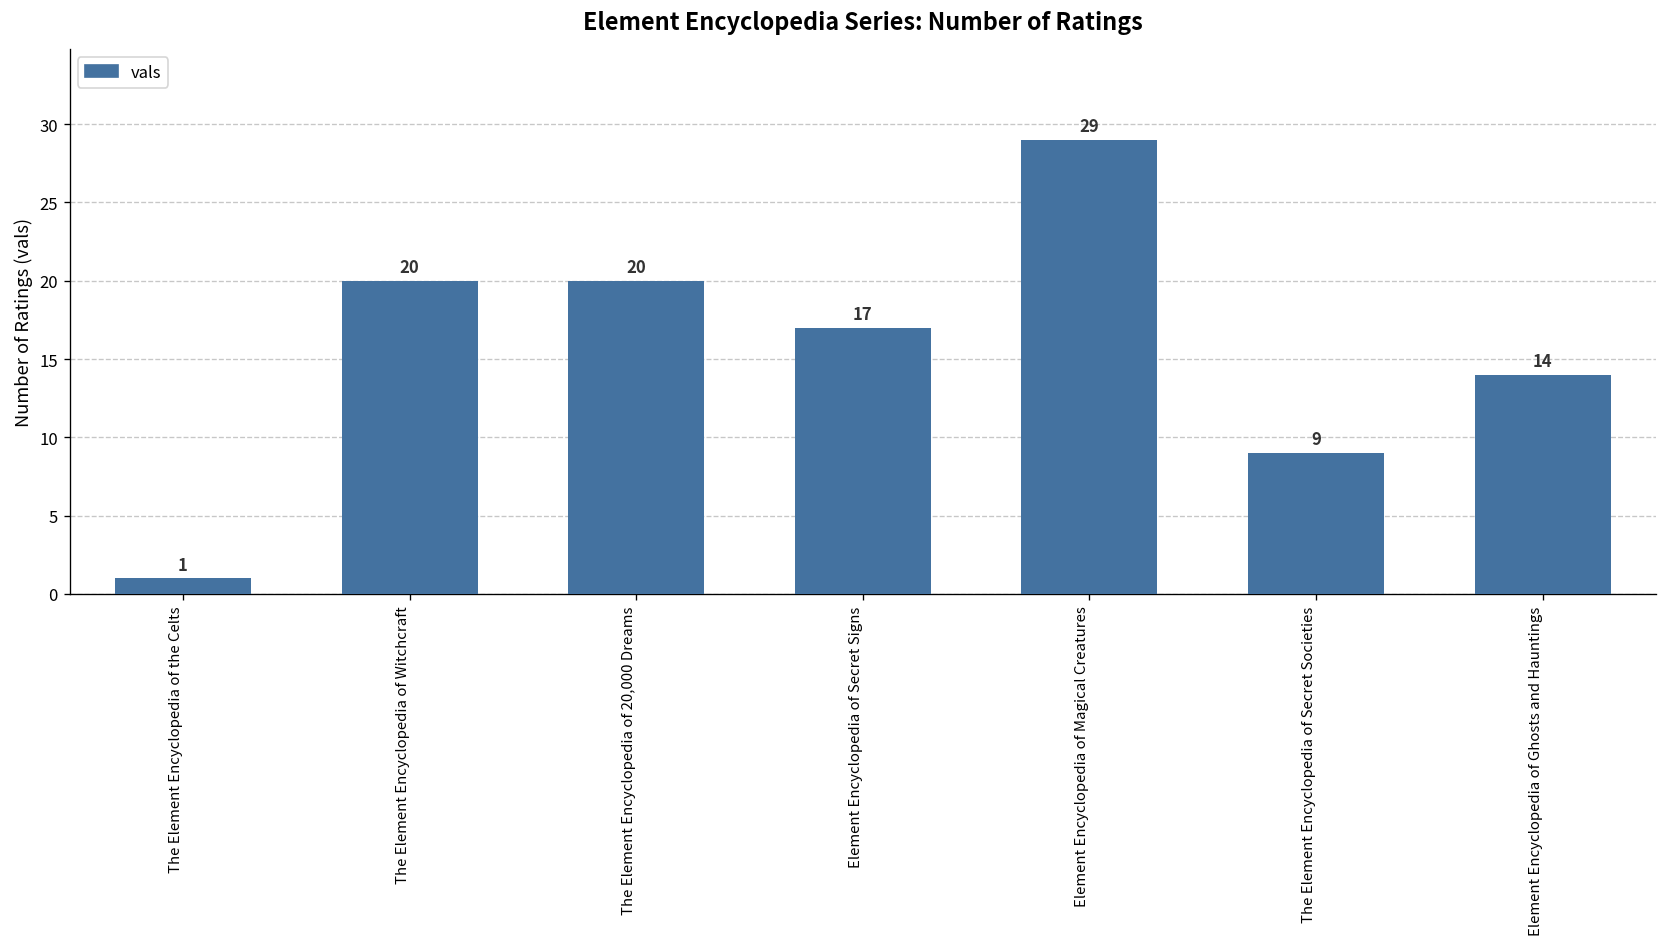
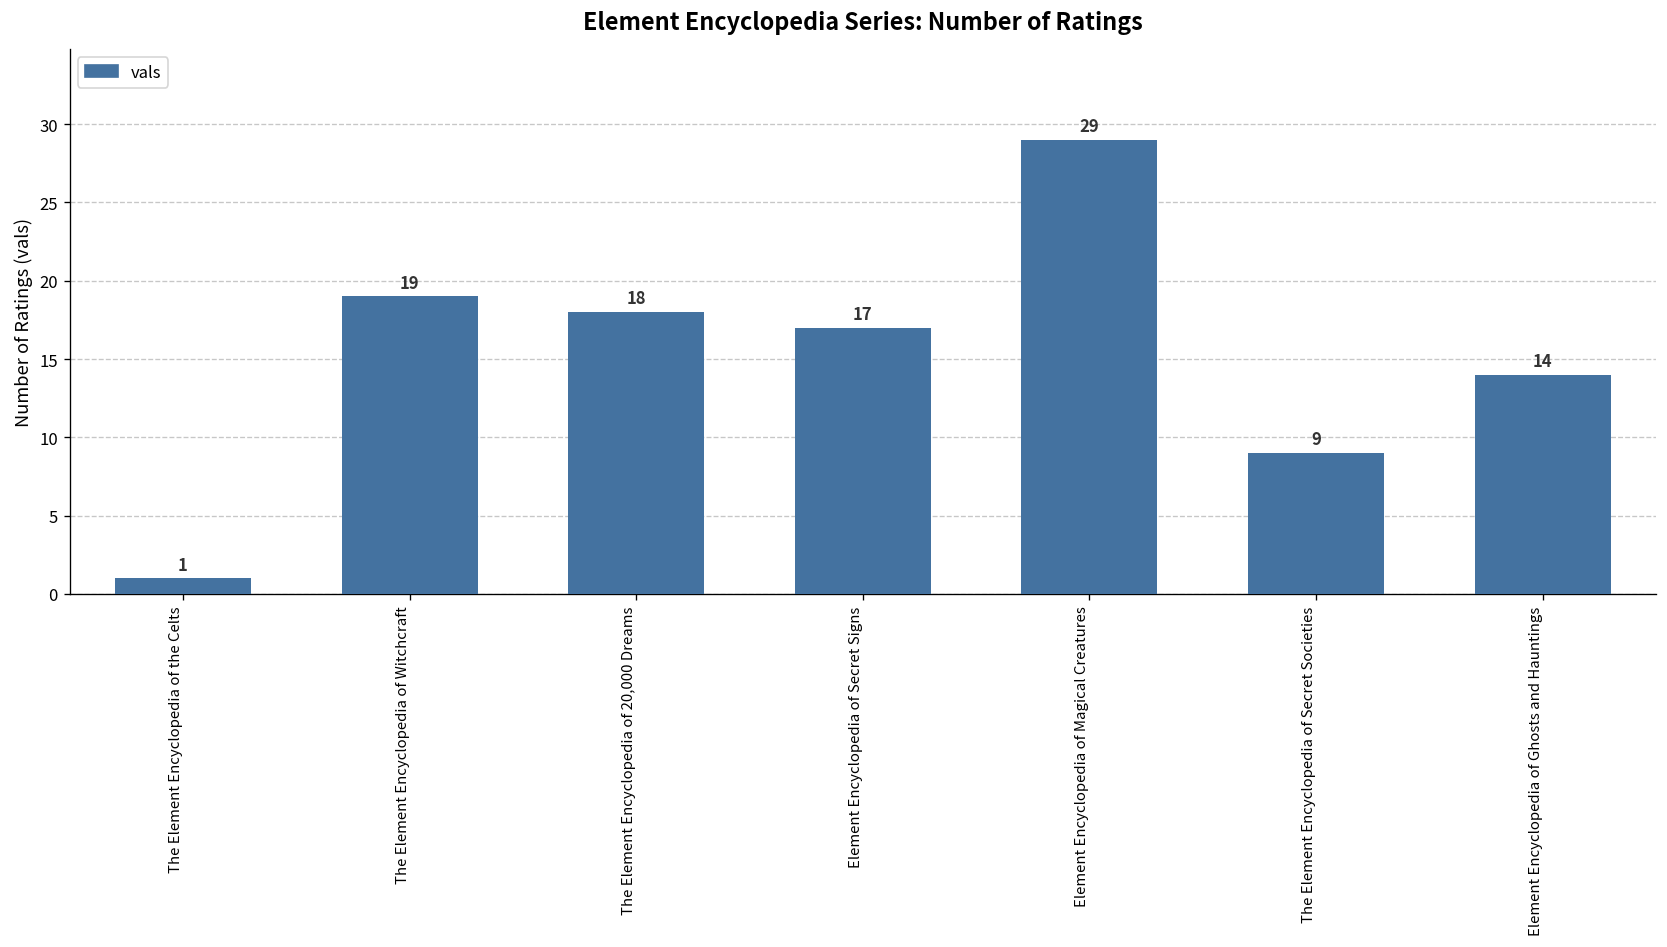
The Element Encyclopedia of Witchcraft: 20 -> 19
The Element Encyclopedia of 20,000 Dreams: 20 -> 18
